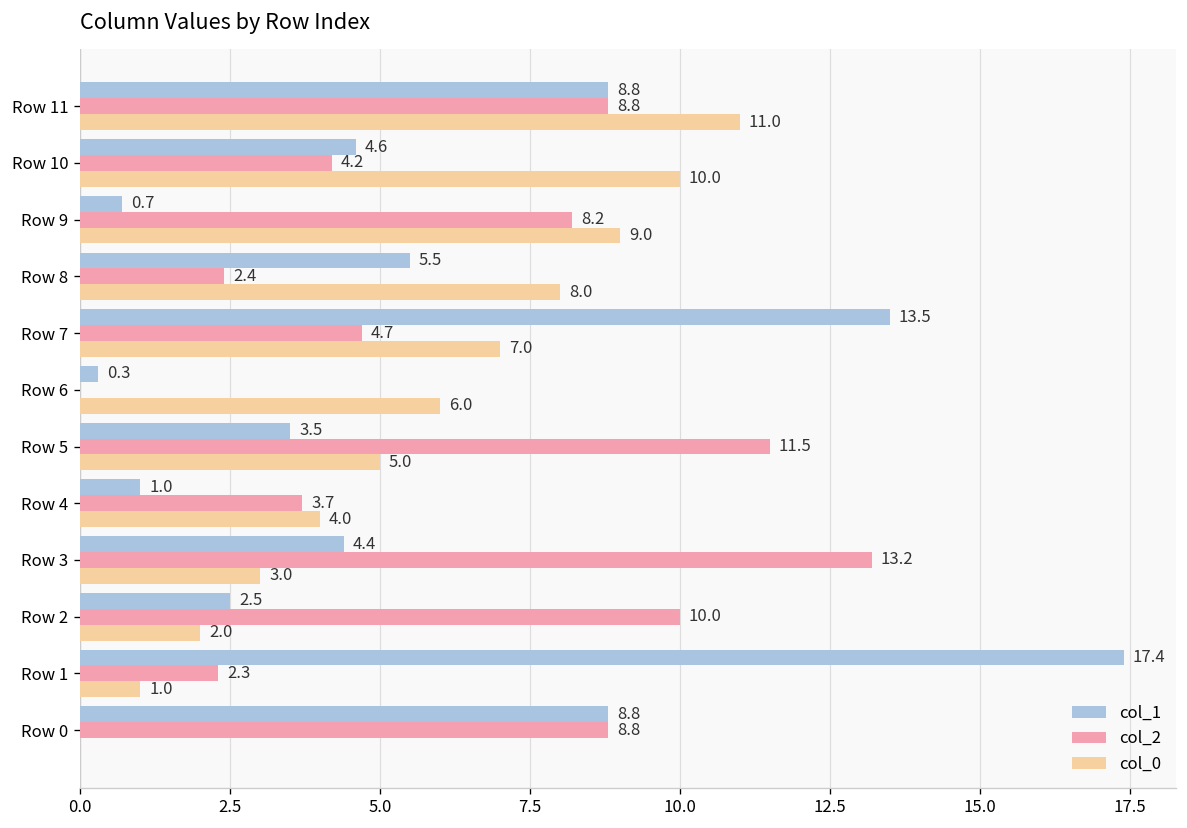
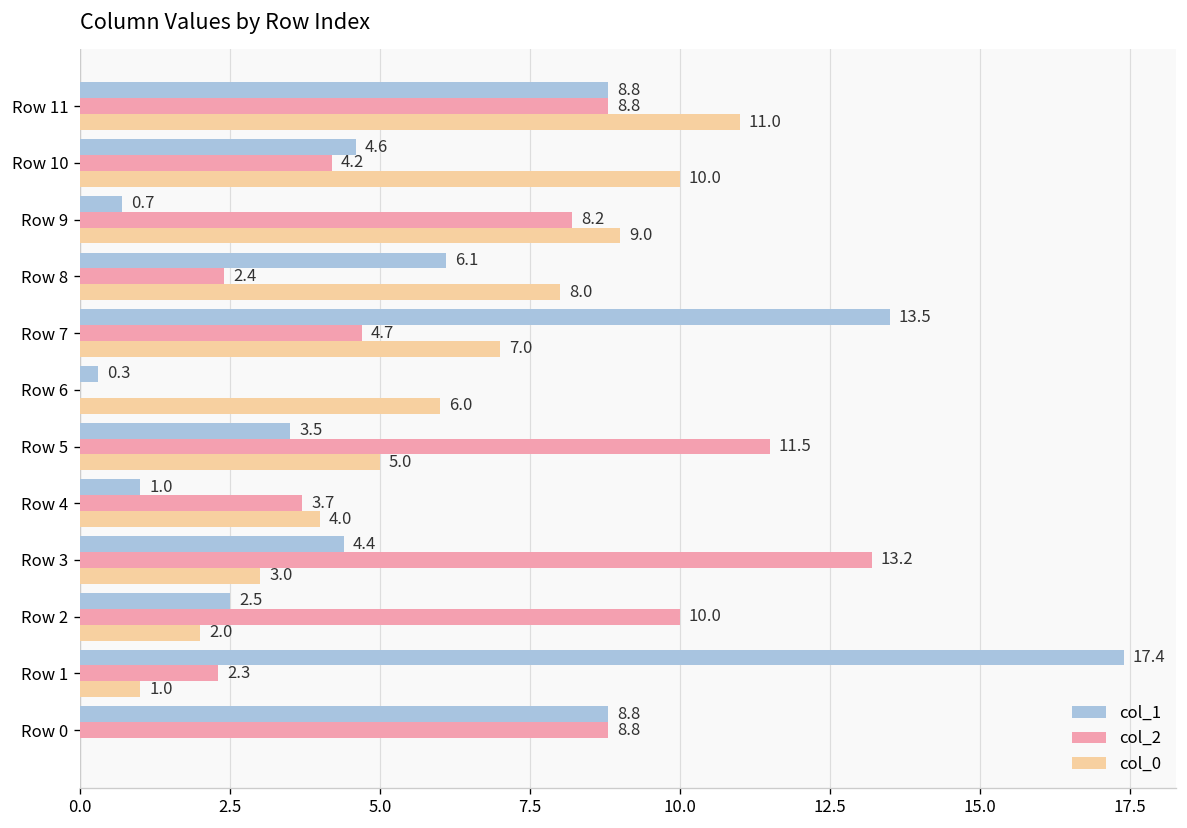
col_1, Row 8: 5.5 -> 6.1
